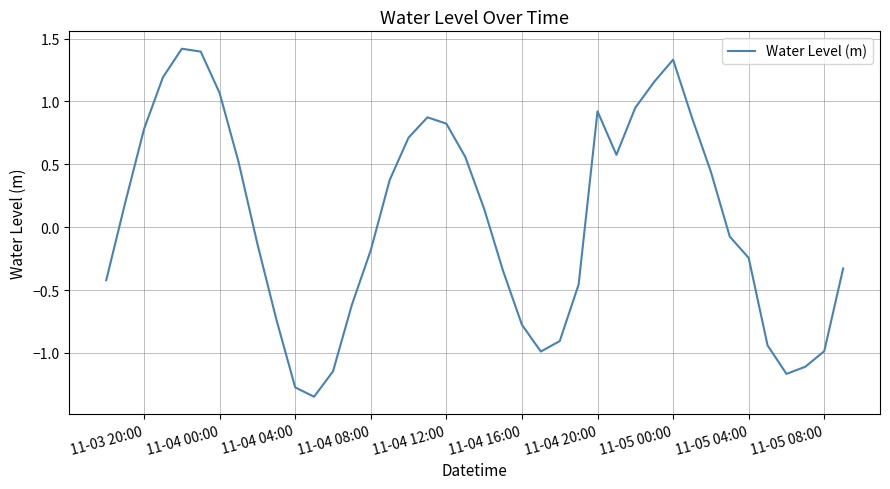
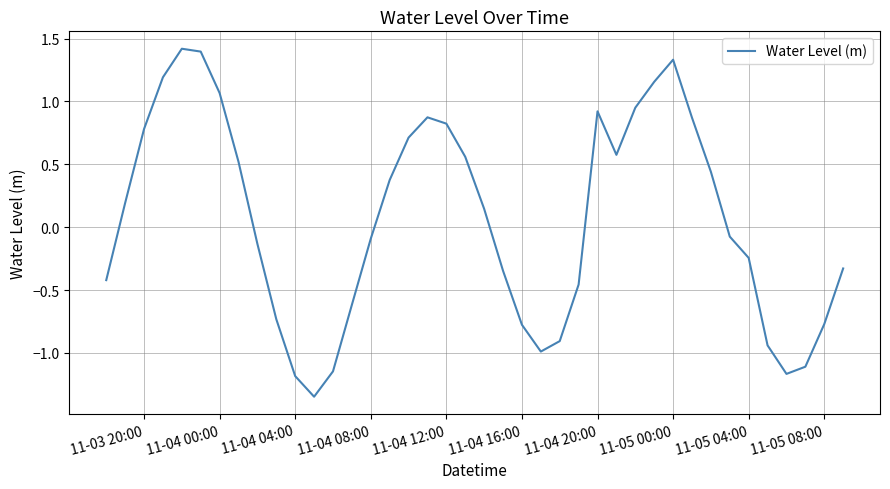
11-04 04:00: -1.27 -> -1.18
11-04 08:00: -0.18 -> -0.09
11-05 08:00: -0.99 -> -0.77
